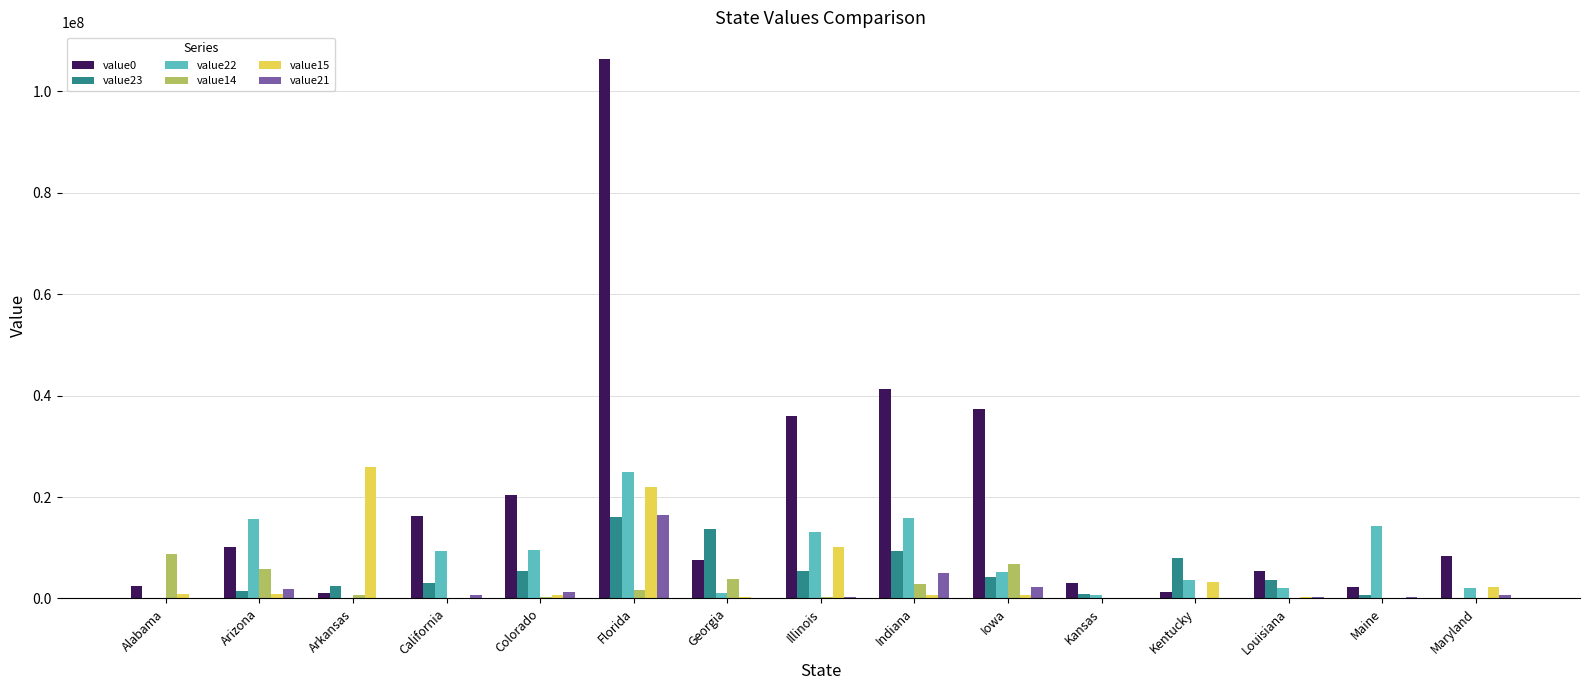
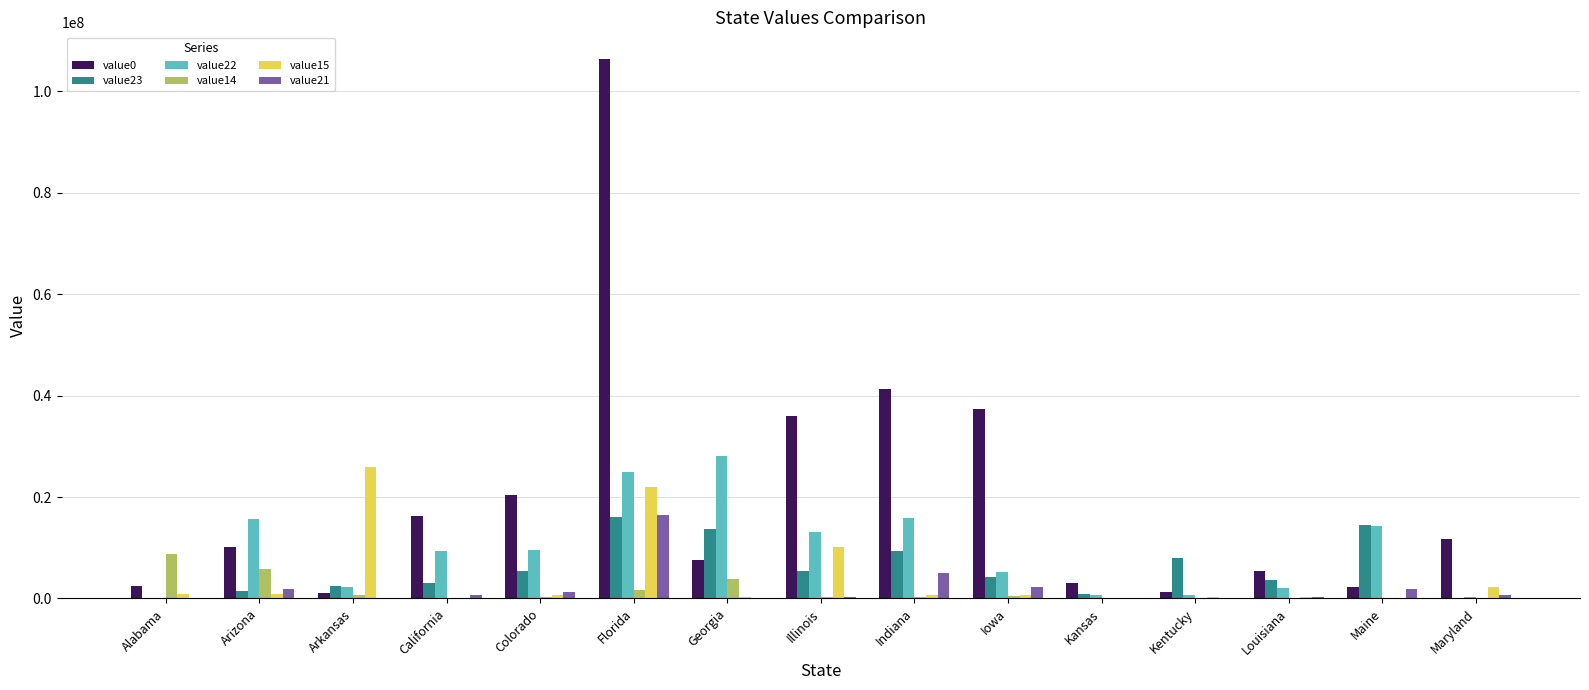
value22, Arkansas: 0 -> 2000000
value22, Georgia: 1000000 -> 28000000
value14, Indiana: 3000000 -> 0
value14, Iowa: 7000000 -> 0
value22, Kentucky: 4000000 -> 1000000
value15, Kentucky: 3000000 -> 0
value23, Maine: 1000000 -> 14000000
value21, Maine: 0 -> 2000000
value0, Maryland: 8000000 -> 12000000
value22, Maryland: 2000000 -> 0
